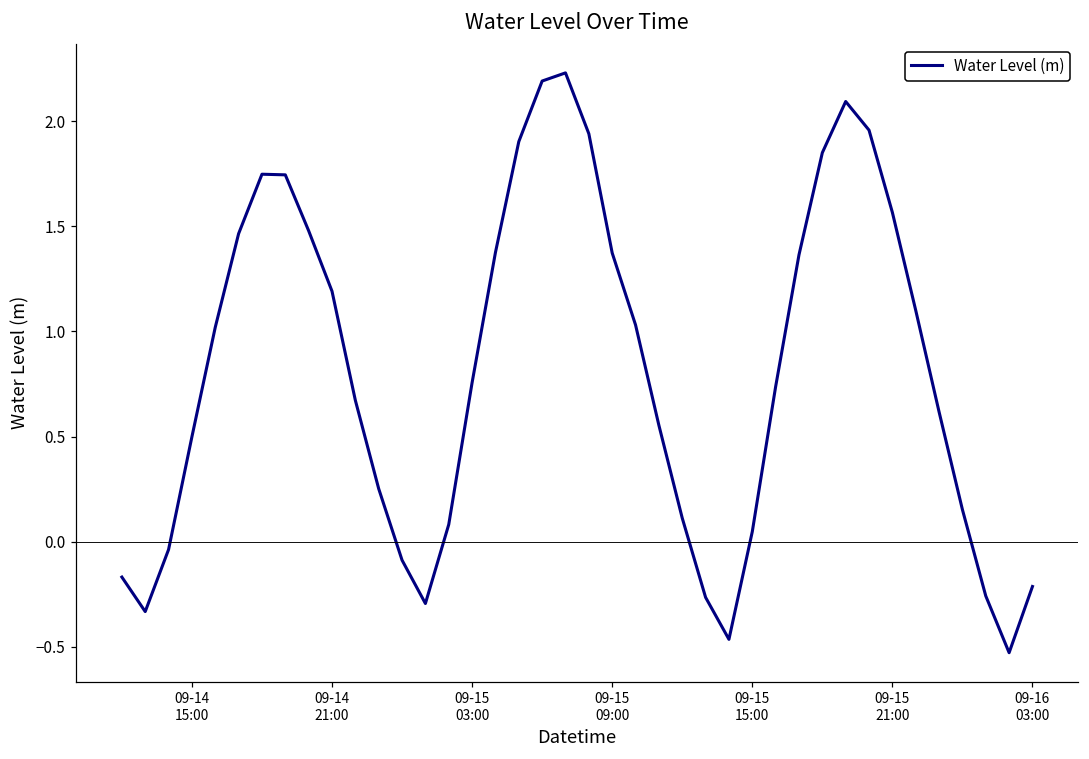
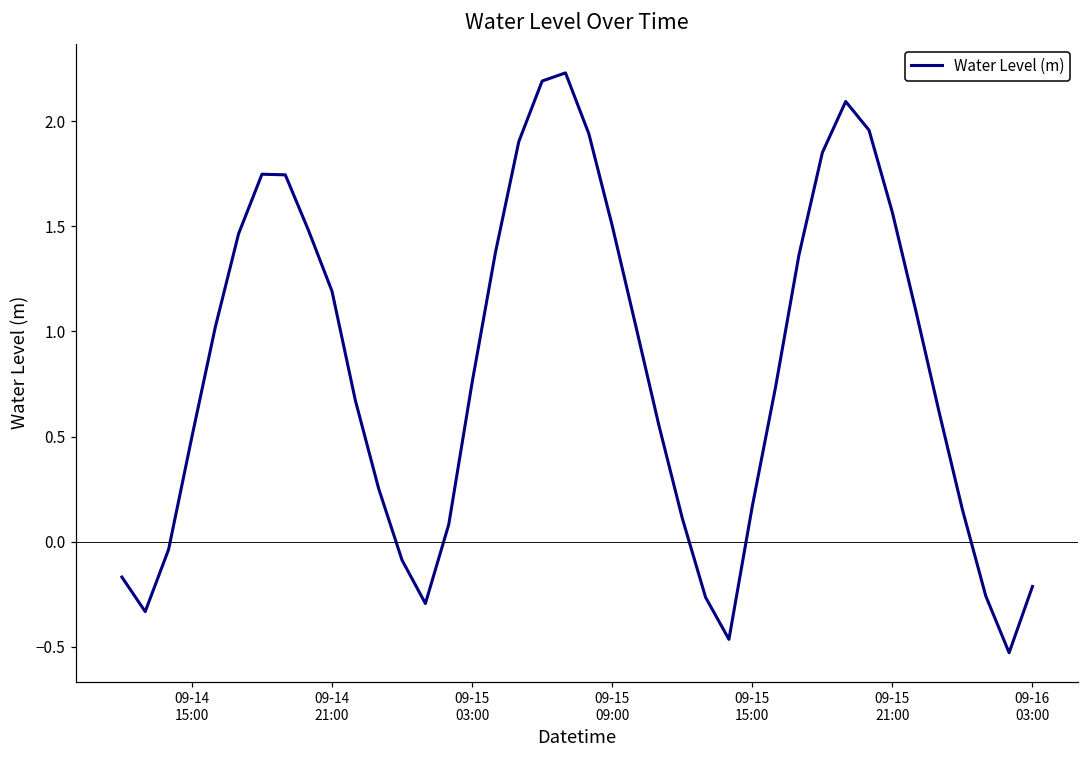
09-15 09:00: 1.37 -> 1.50
09-15 15:00: 0.05 -> 0.17
